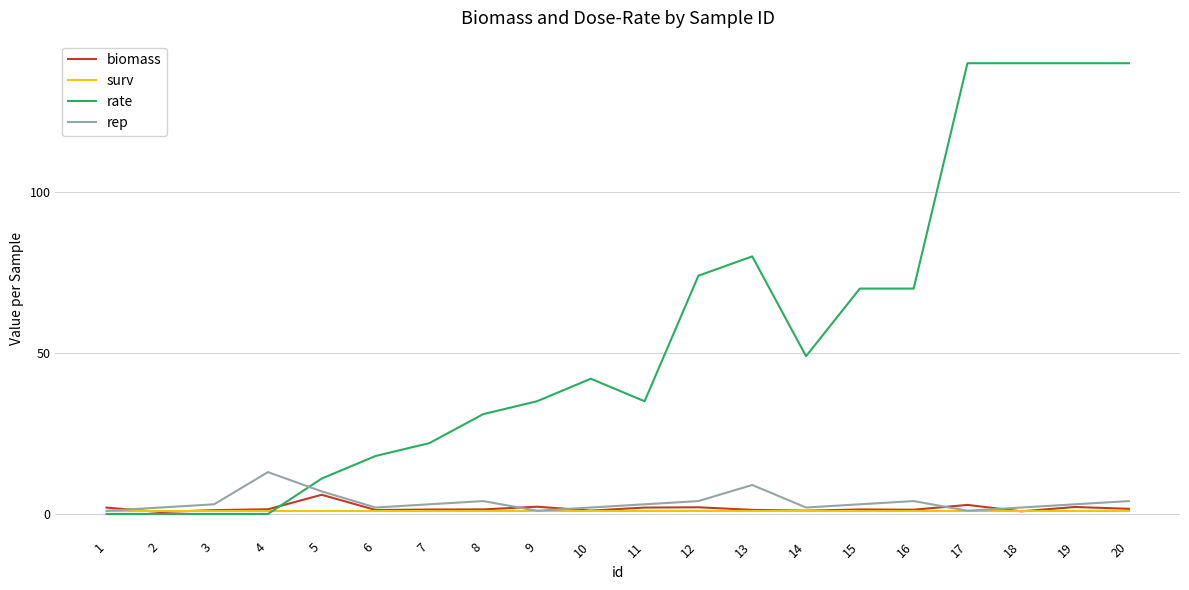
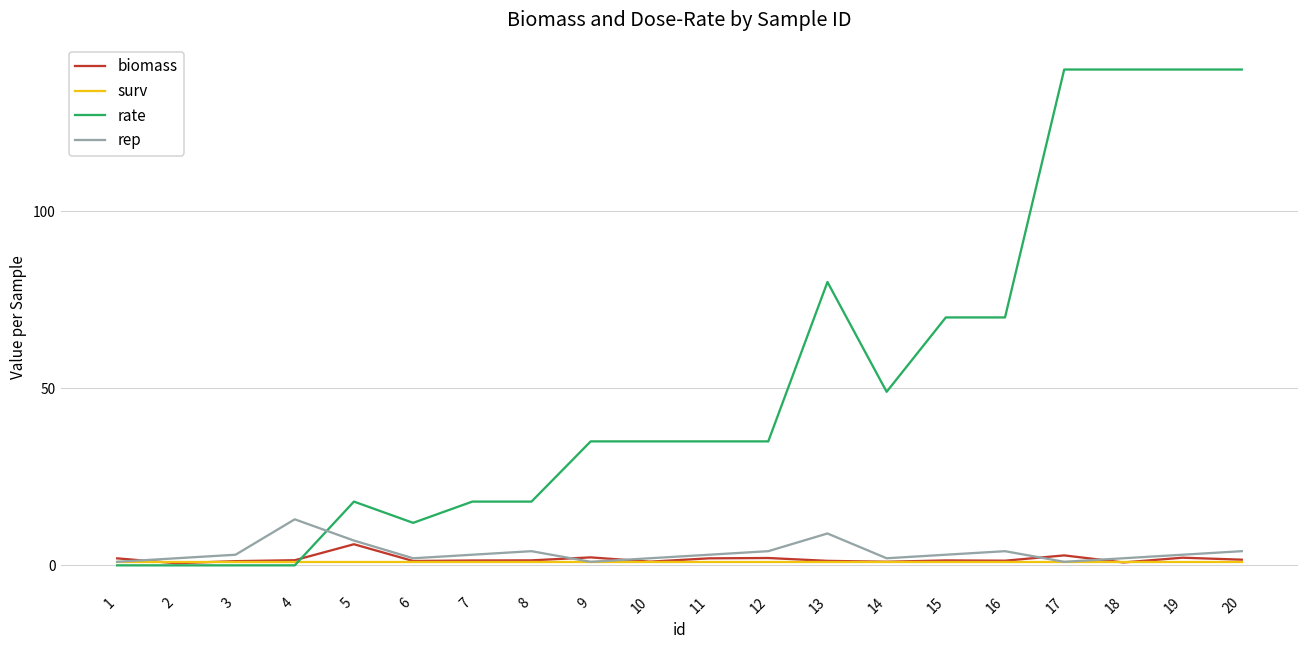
rate, 5: 11 -> 18
rate, 6: 18 -> 12
rate, 7: 22 -> 18
rate, 8: 31 -> 18
rate, 10: 42 -> 35
rate, 12: 74 -> 35
